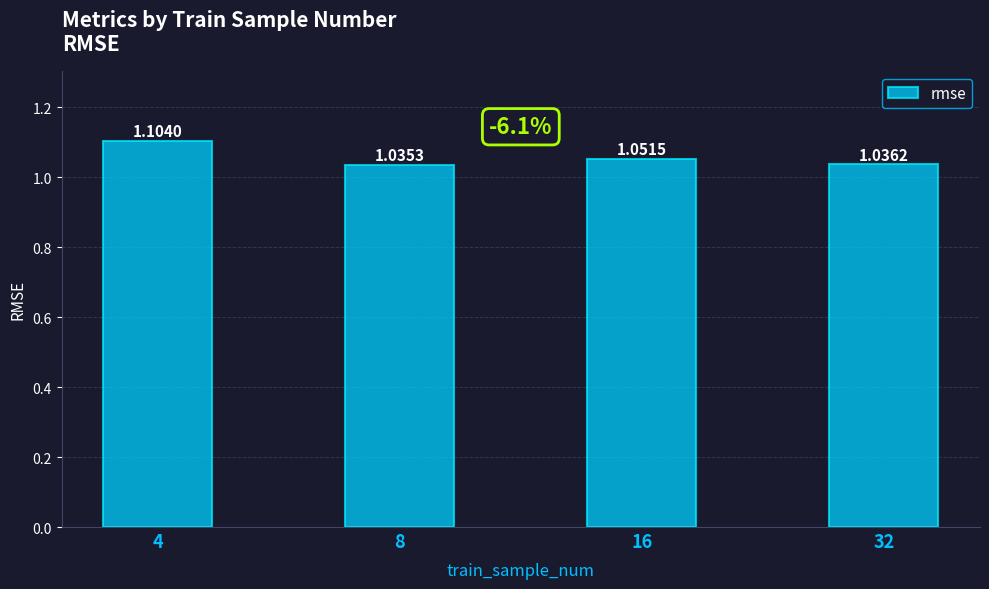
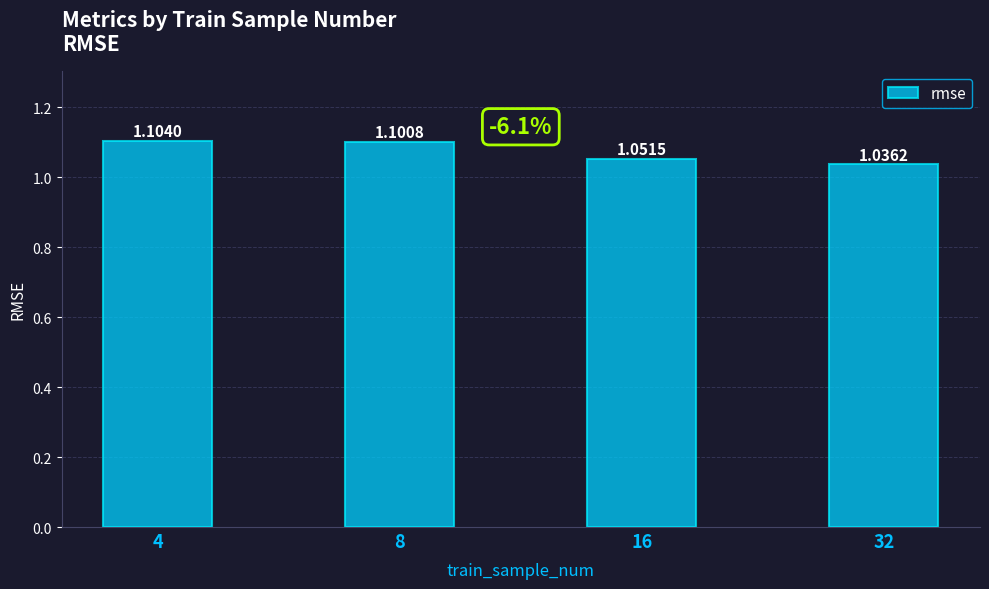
8: 1.0353 -> 1.1008
